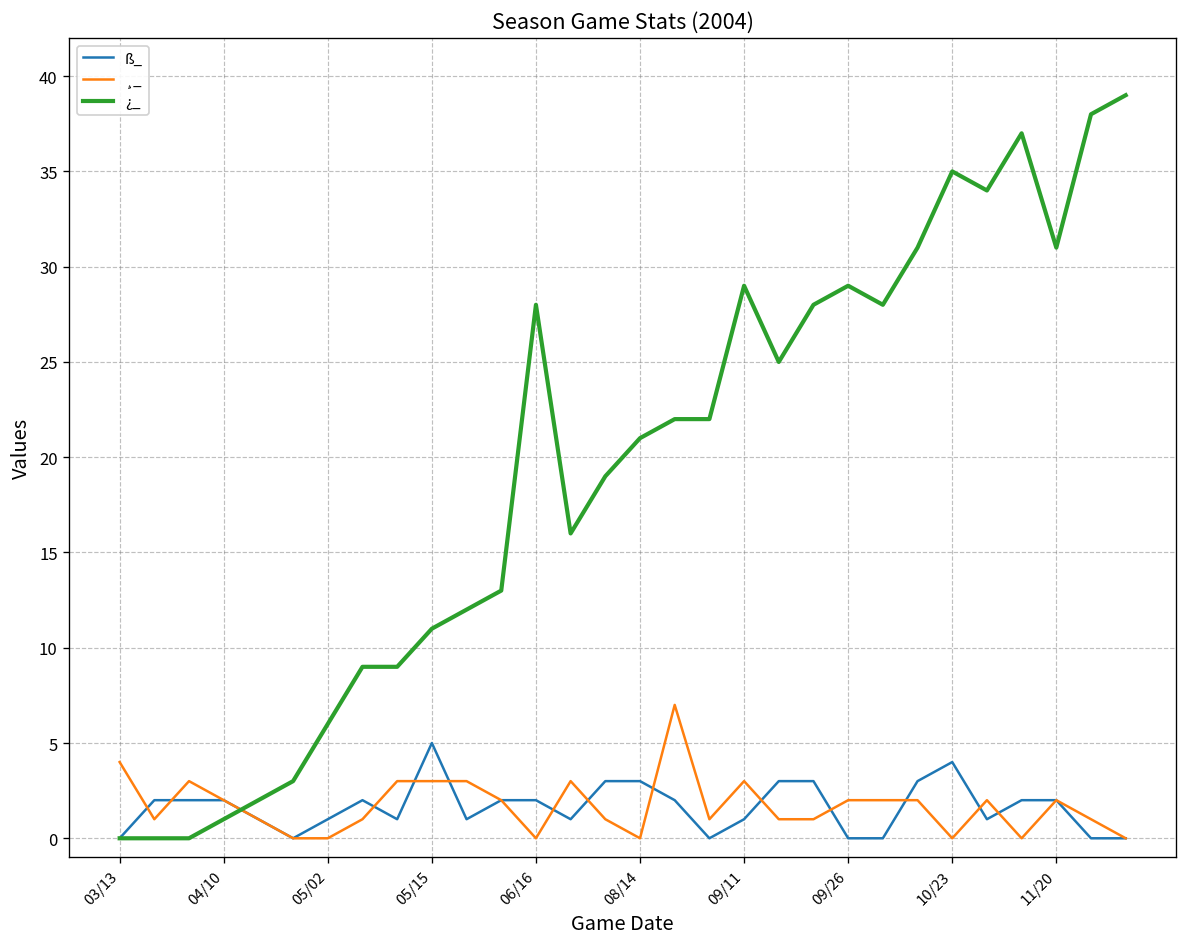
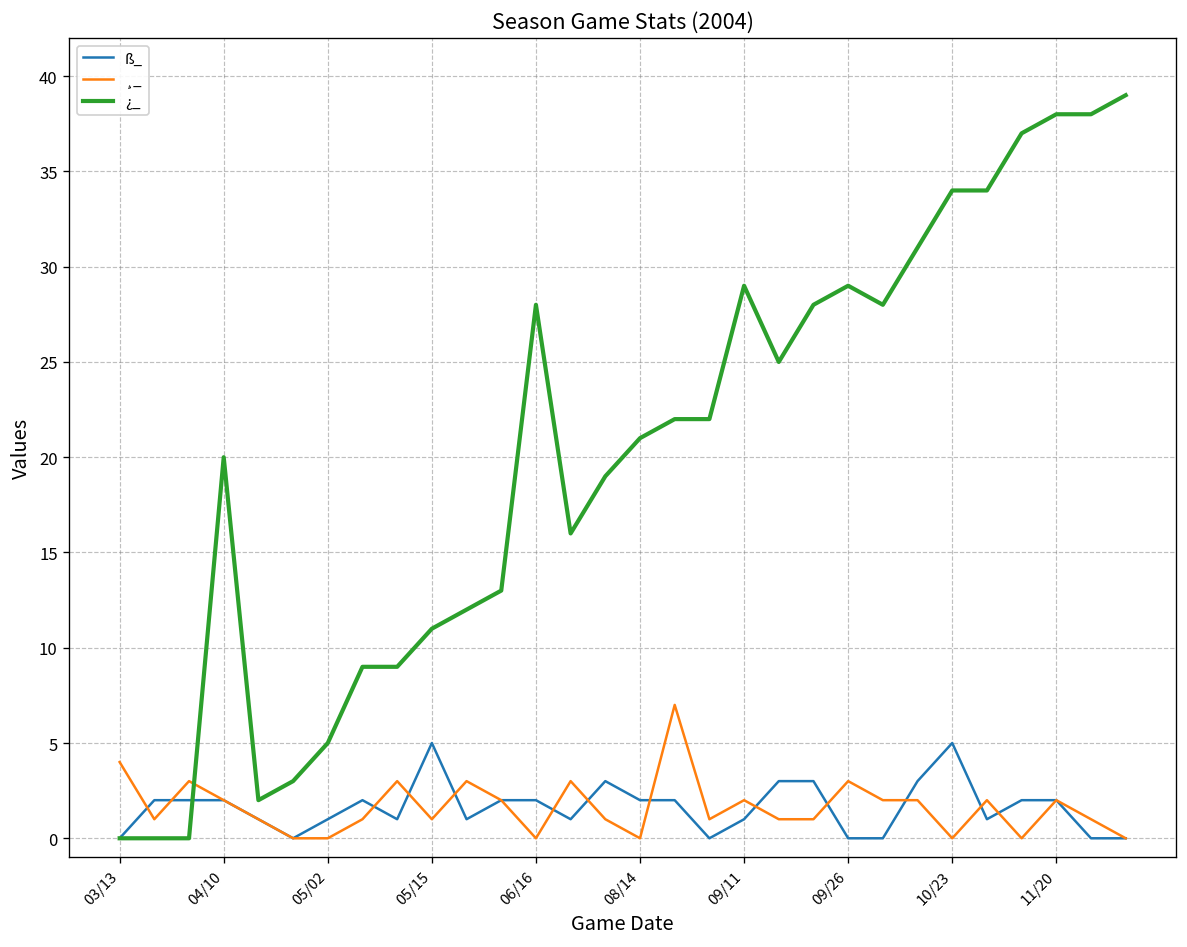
¿_, 04/10: 1 -> 20
¿_, 05/02: 6 -> 5
¸_, 05/15: 3 -> 1
ß_, 08/14: 3 -> 2
¸_, 09/11: 3 -> 2
¸_, 09/26: 2 -> 3
ß_, 10/23: 4 -> 5
¿_, 10/23: 35 -> 34
¿_, 11/20: 31 -> 38
